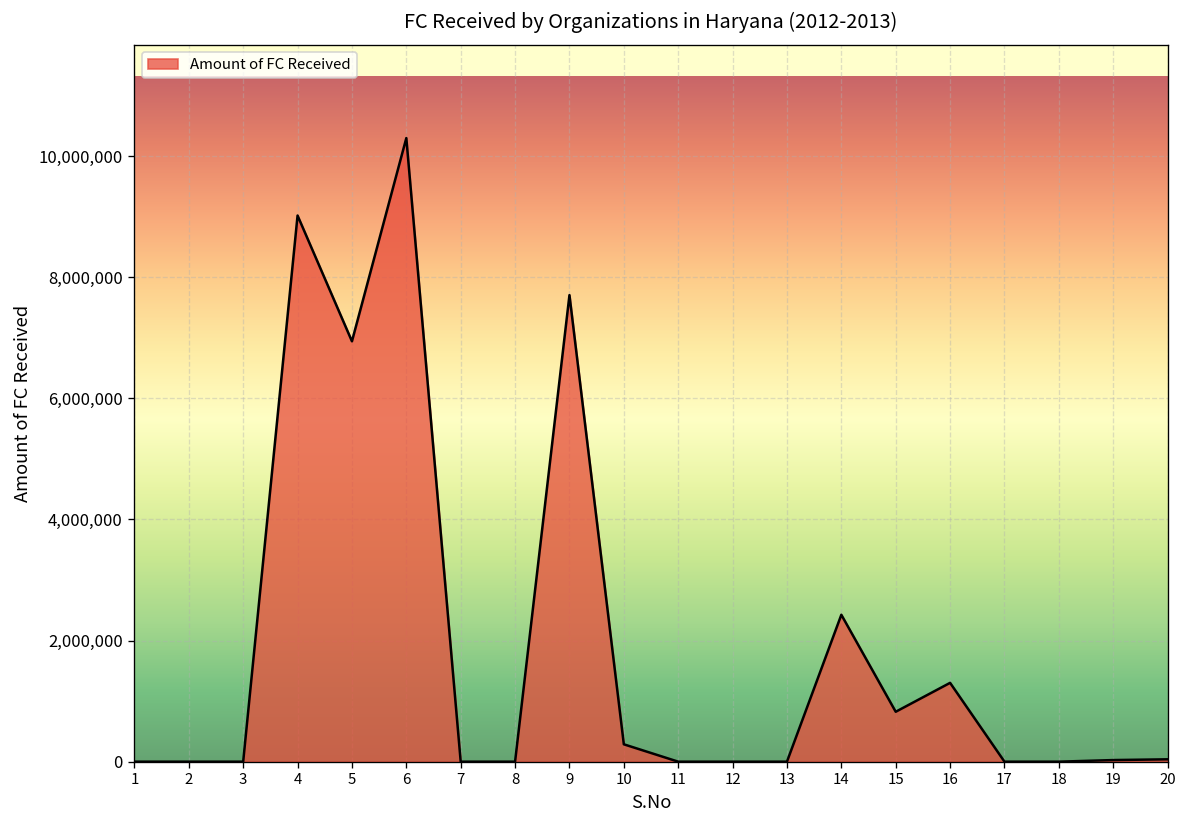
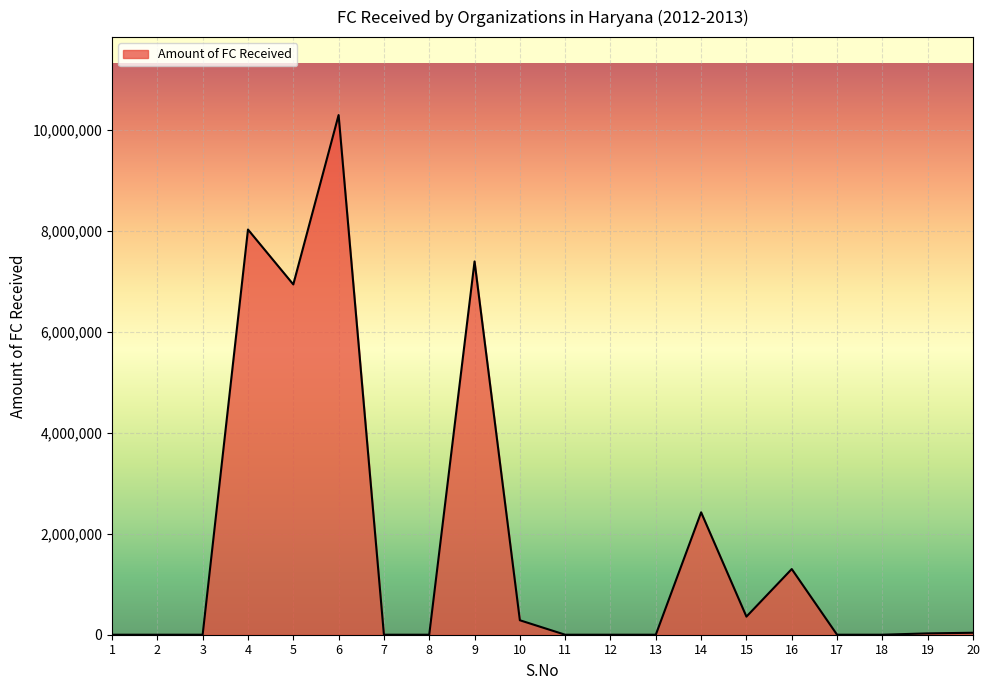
4: 9,000,000 -> 8,000,000
9: 7,700,000 -> 7,400,000
15: 800,000 -> 400,000
